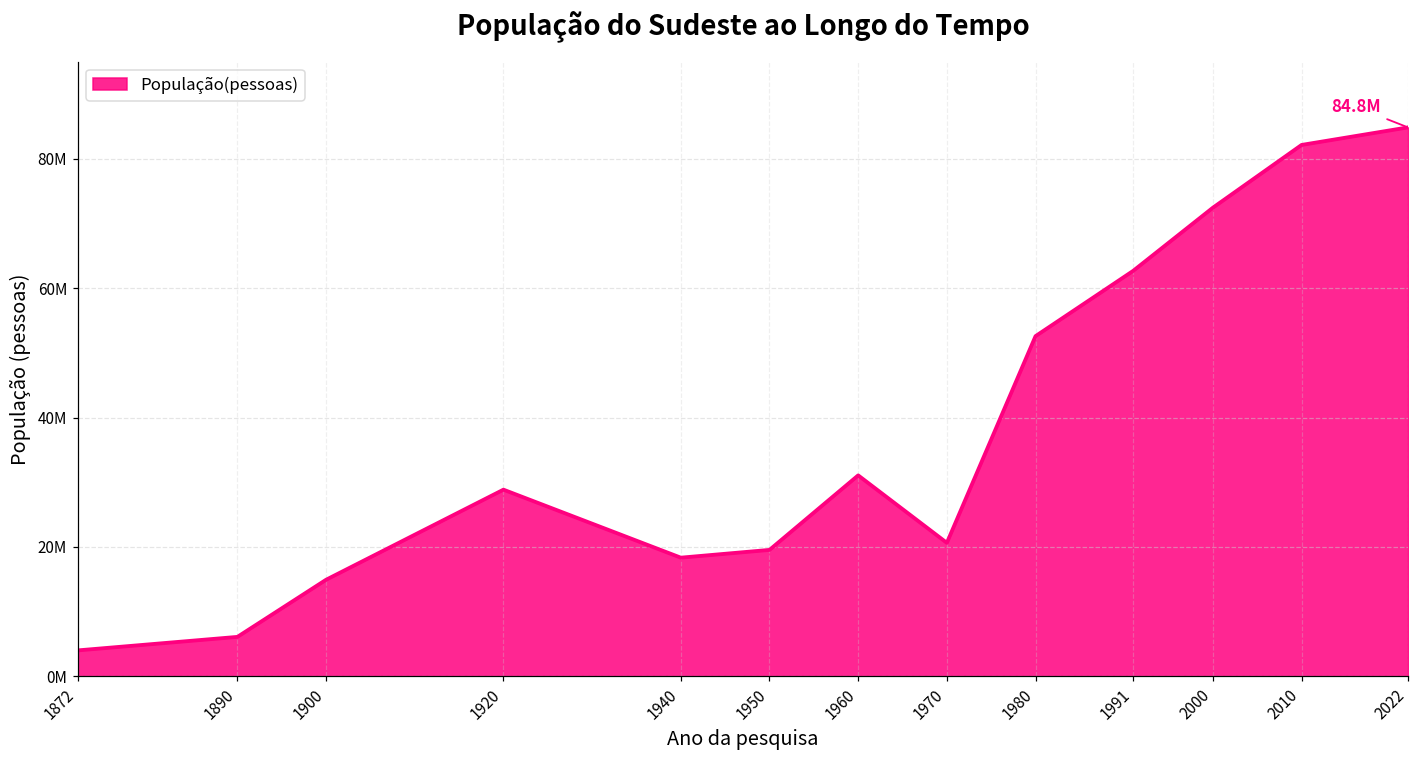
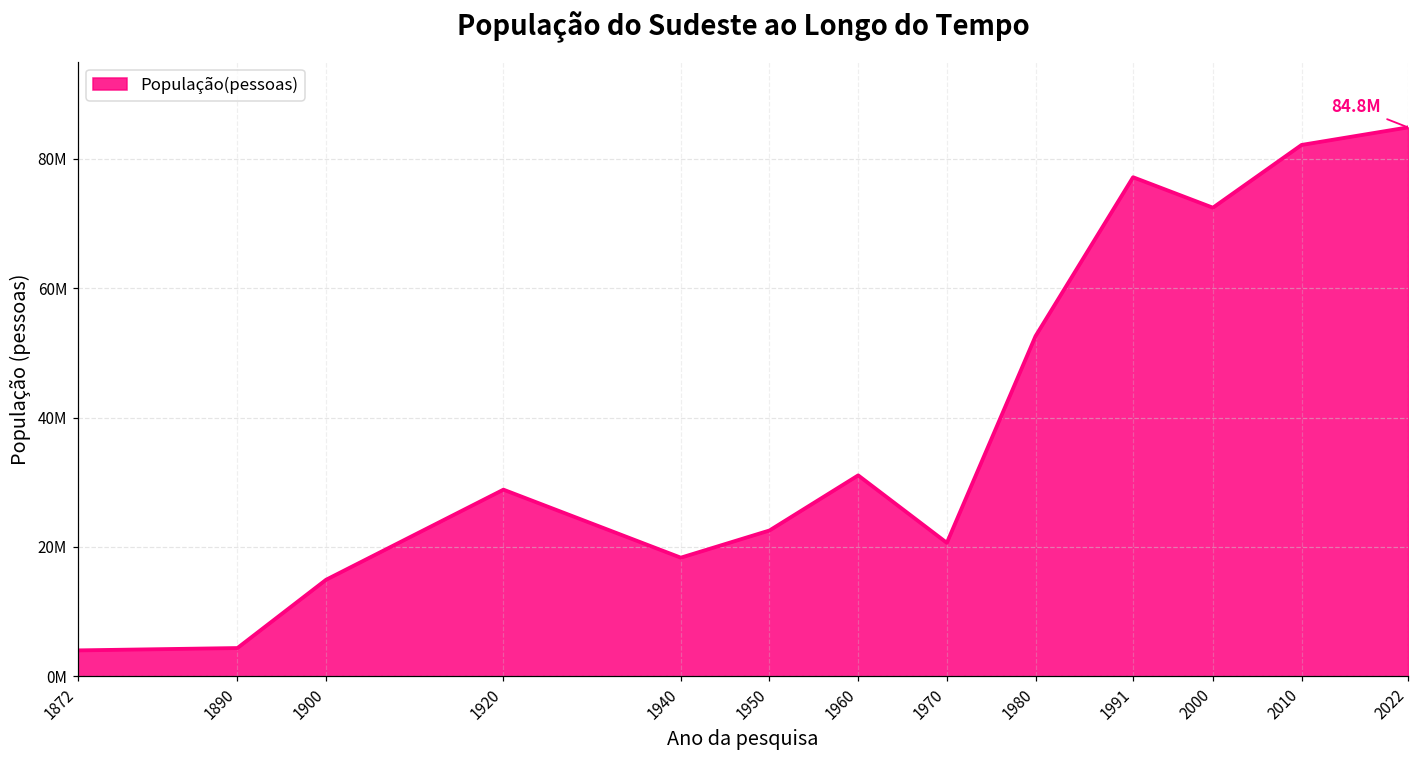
1890: 6000000 -> 4000000
1950: 20000000 -> 23000000
1991: 63000000 -> 77000000
